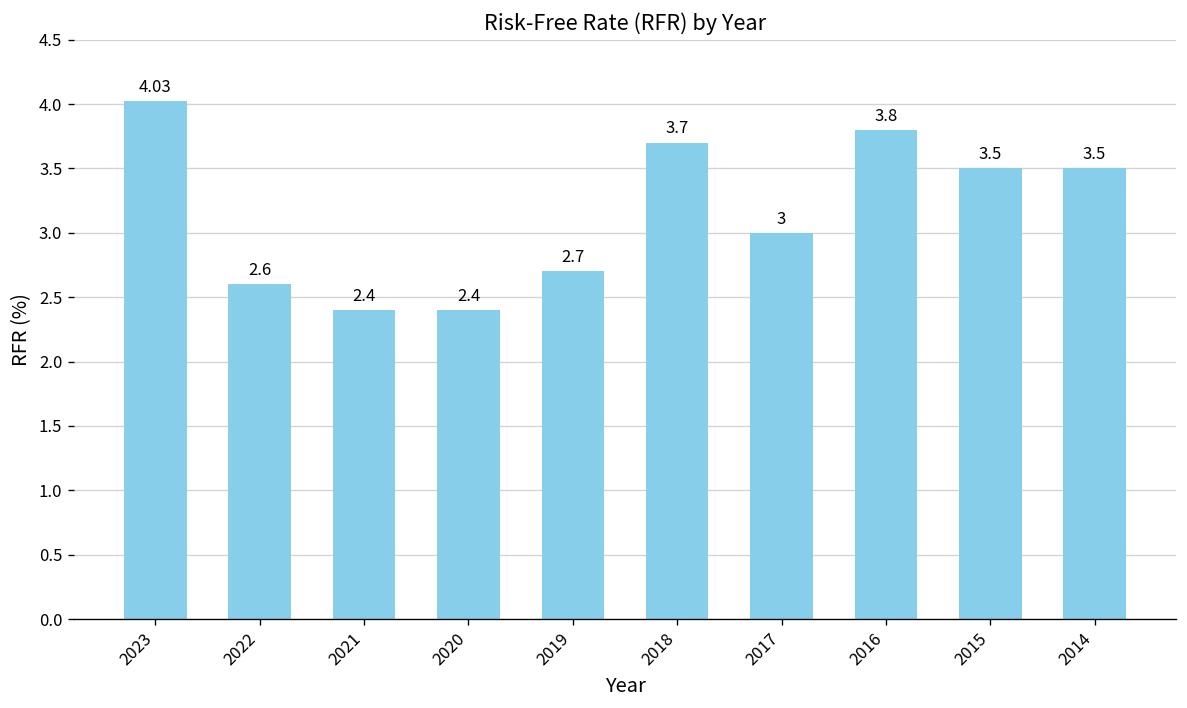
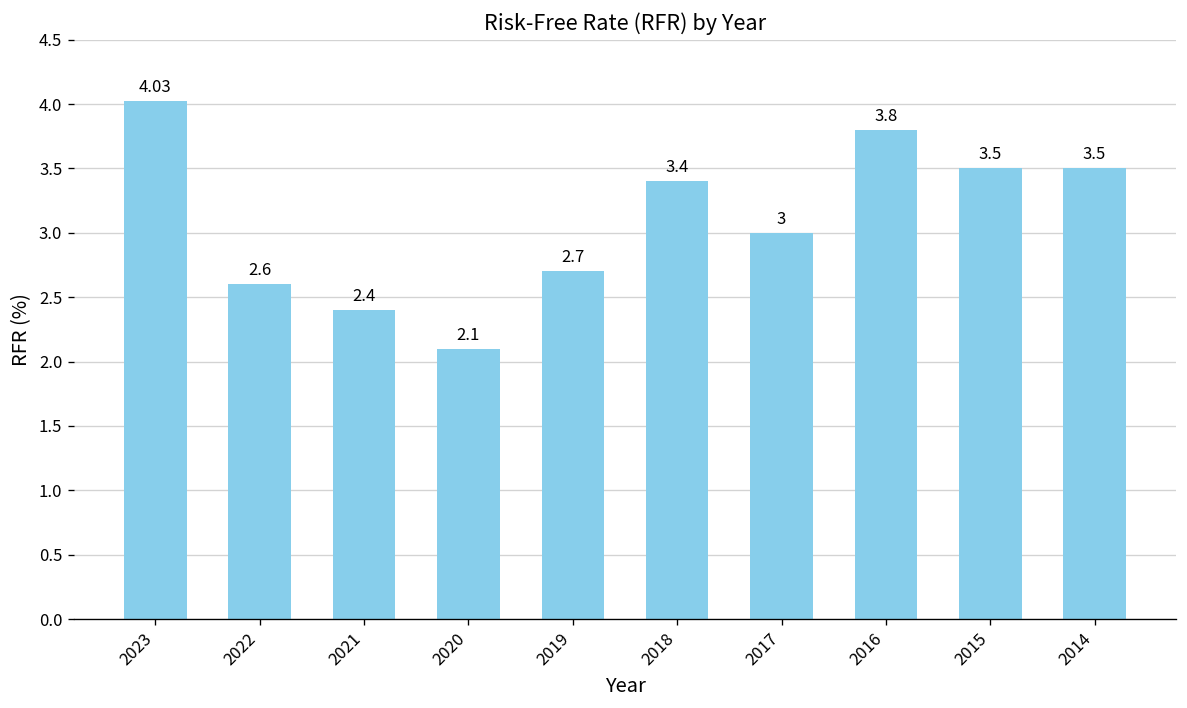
2020: 2.4 -> 2.1
2018: 3.7 -> 3.4
